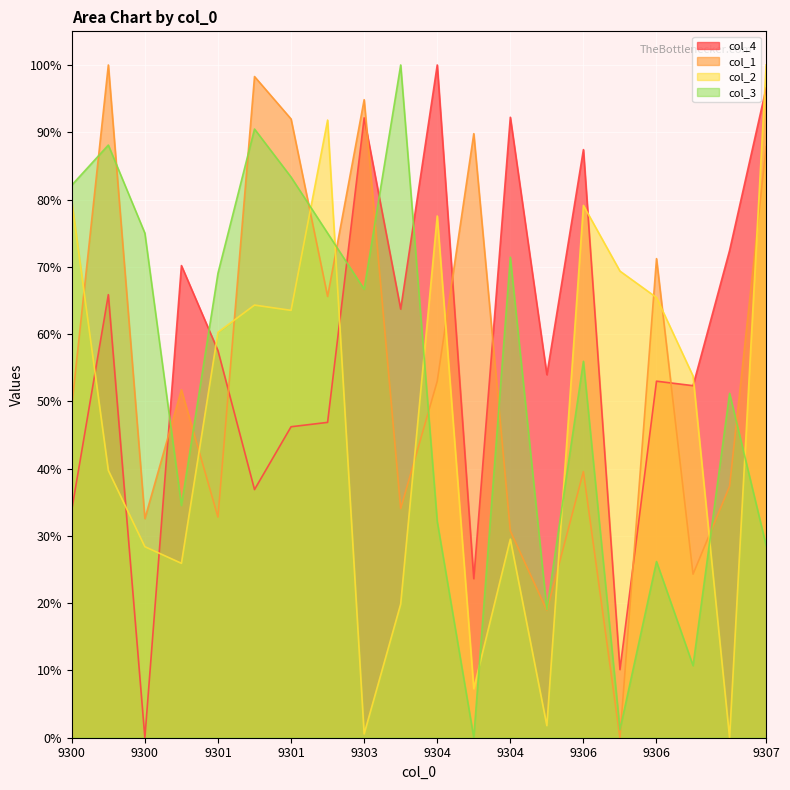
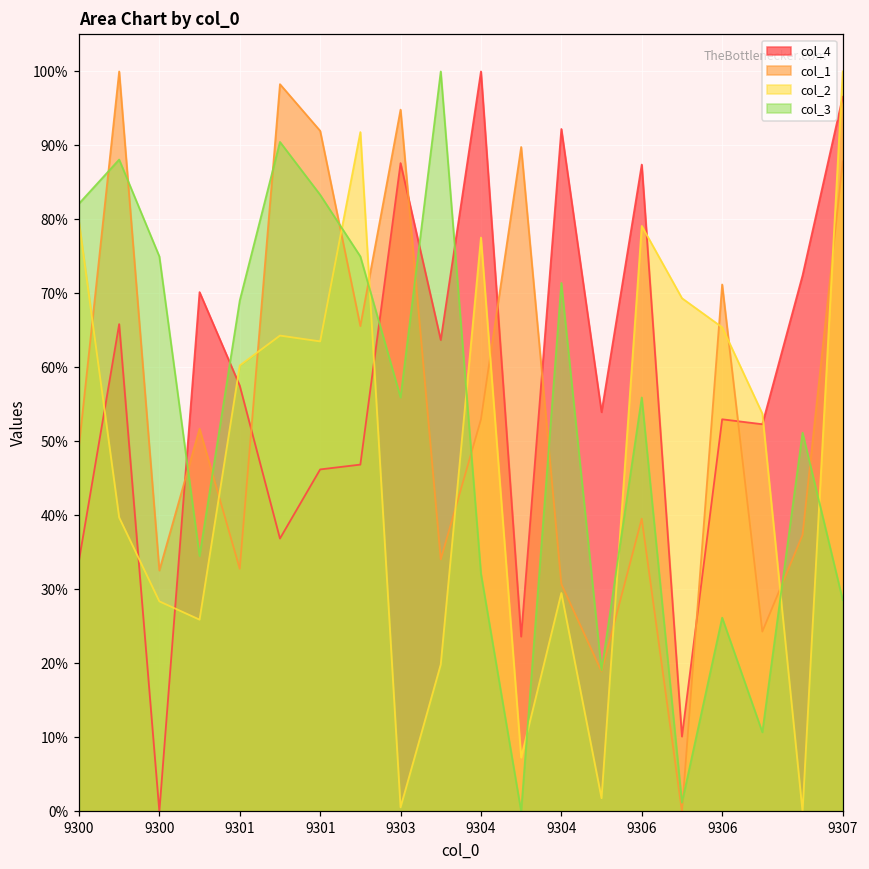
col_4, 9303: 92% -> 88%
col_3, 9303: 67% -> 56%
